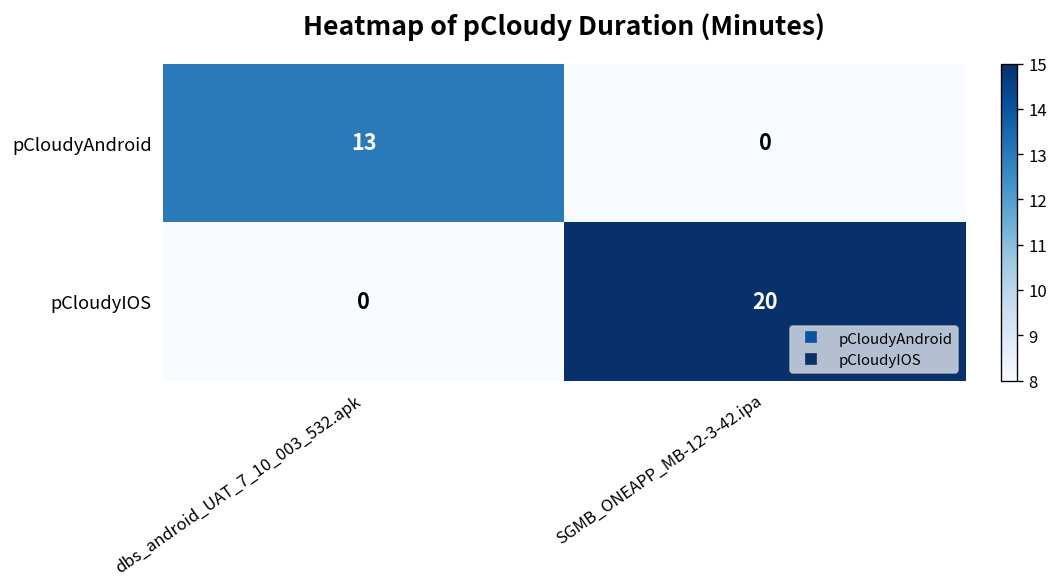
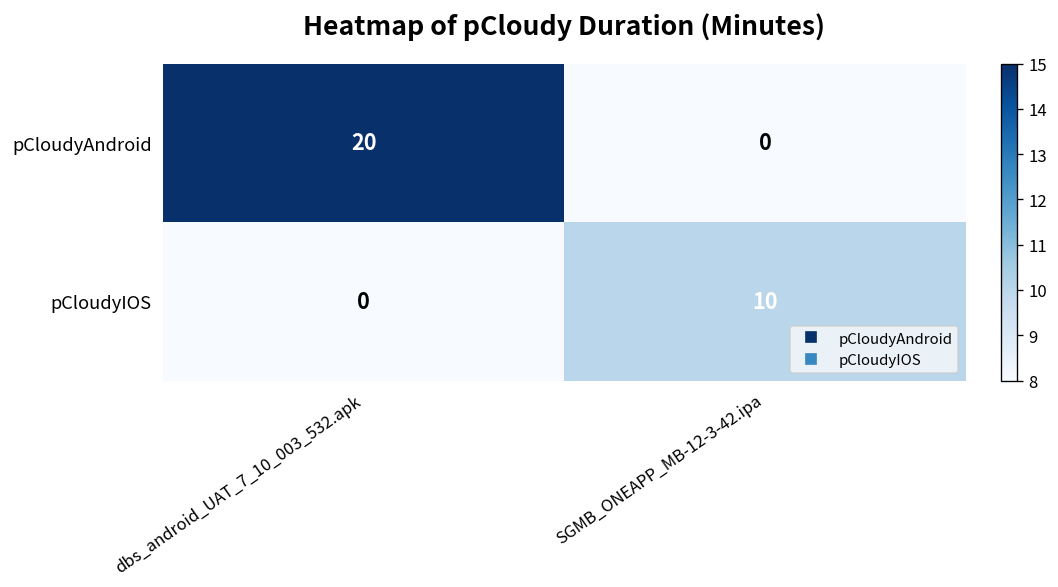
pCloudyAndroid, dbs_android_UAT_7_10_003_532.apk: 13 -> 20
pCloudyIOS, SGMB_ONEAPP_MB-12-3-42.ipa: 20 -> 10
